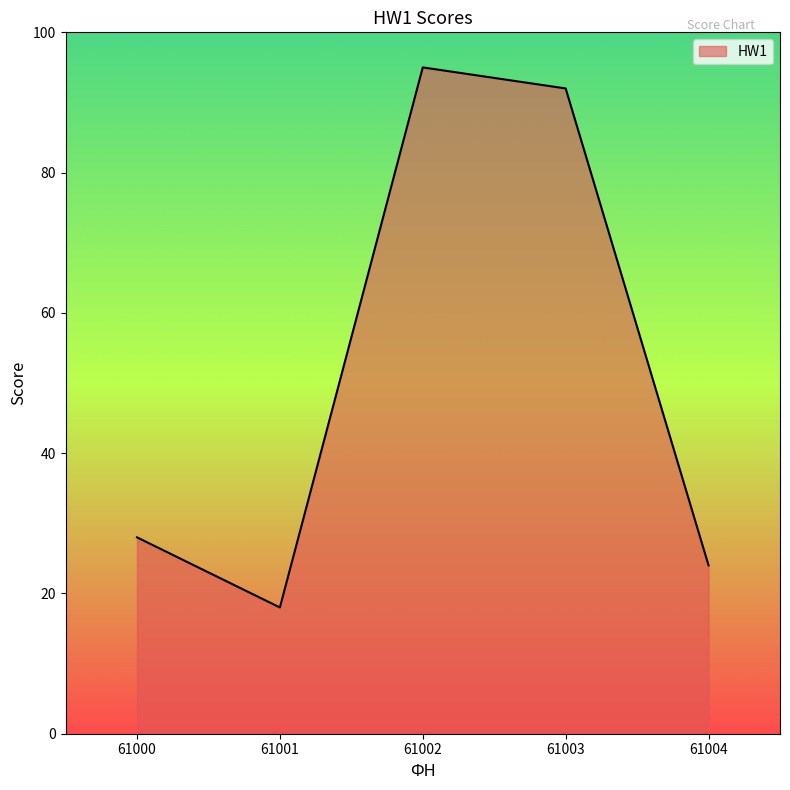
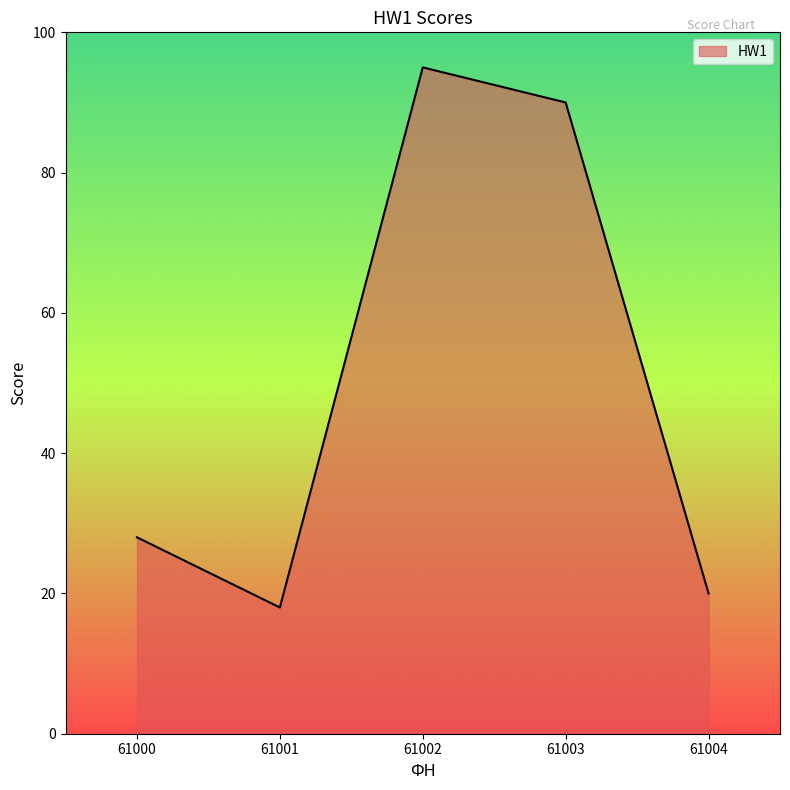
61003: 92 -> 90
61004: 24 -> 20
